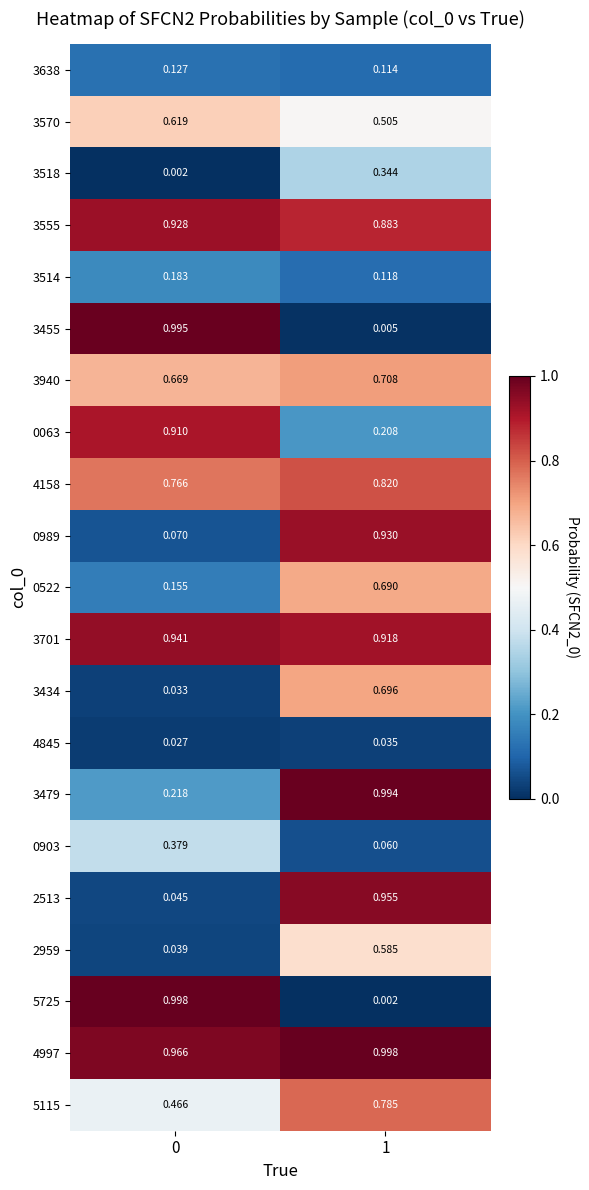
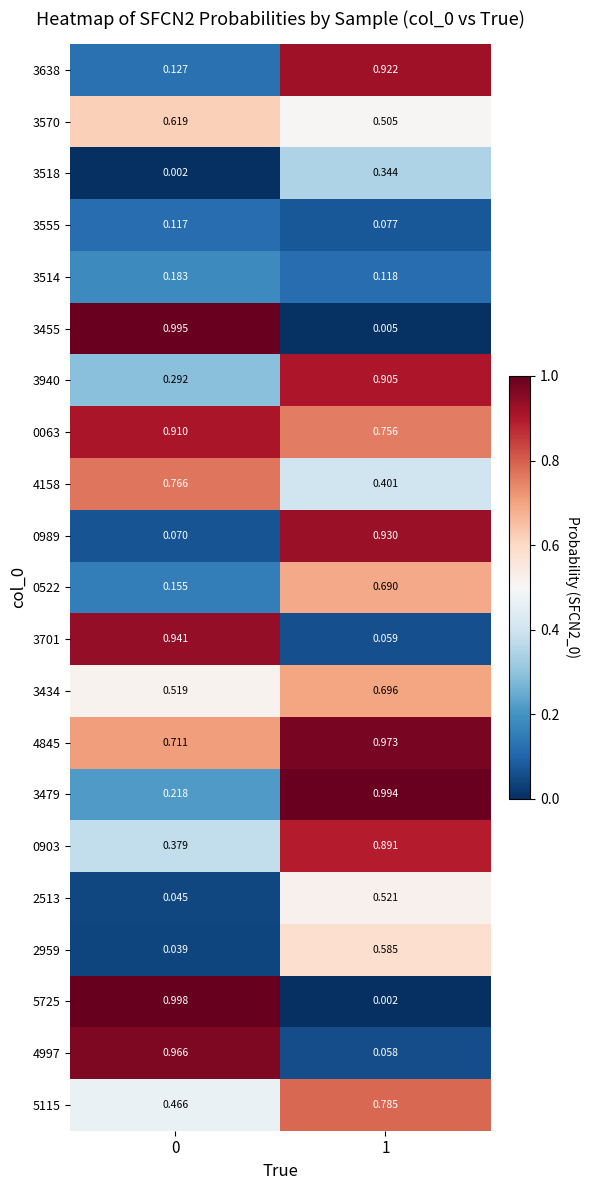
3638, 1: 0.114 -> 0.922
3555, 0: 0.928 -> 0.117
3555, 1: 0.883 -> 0.077
3940, 0: 0.669 -> 0.292
3940, 1: 0.708 -> 0.905
0063, 1: 0.208 -> 0.756
4158, 1: 0.820 -> 0.401
3701, 1: 0.918 -> 0.059
3434, 0: 0.033 -> 0.519
4845, 0: 0.027 -> 0.711
4845, 1: 0.035 -> 0.973
0903, 1: 0.060 -> 0.891
2513, 1: 0.955 -> 0.521
4997, 1: 0.998 -> 0.058
